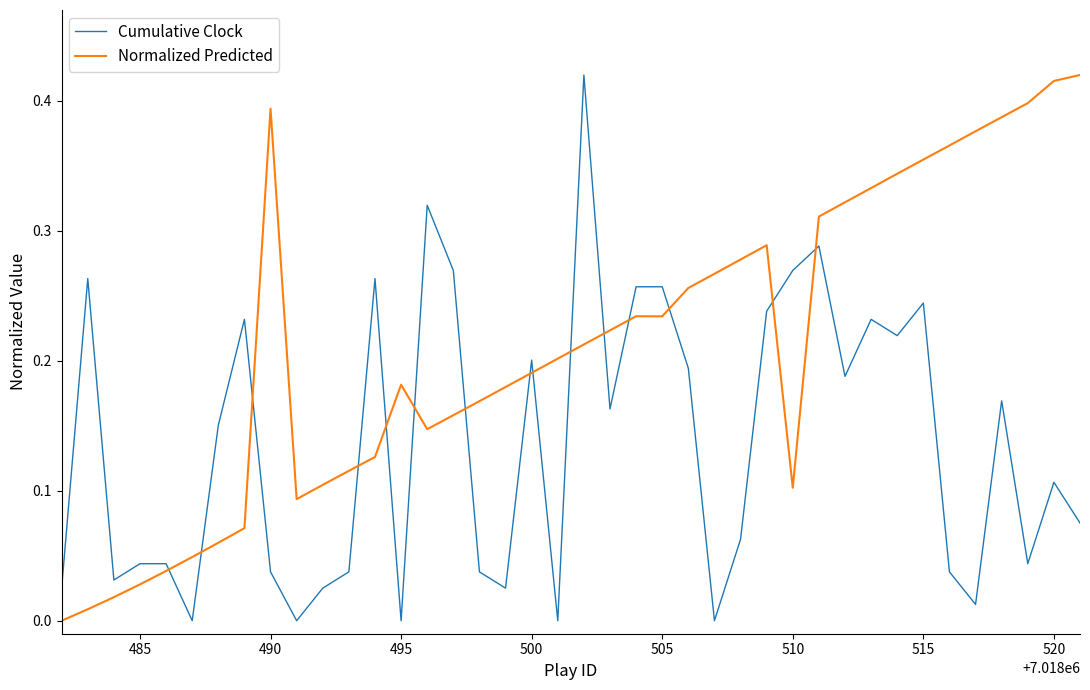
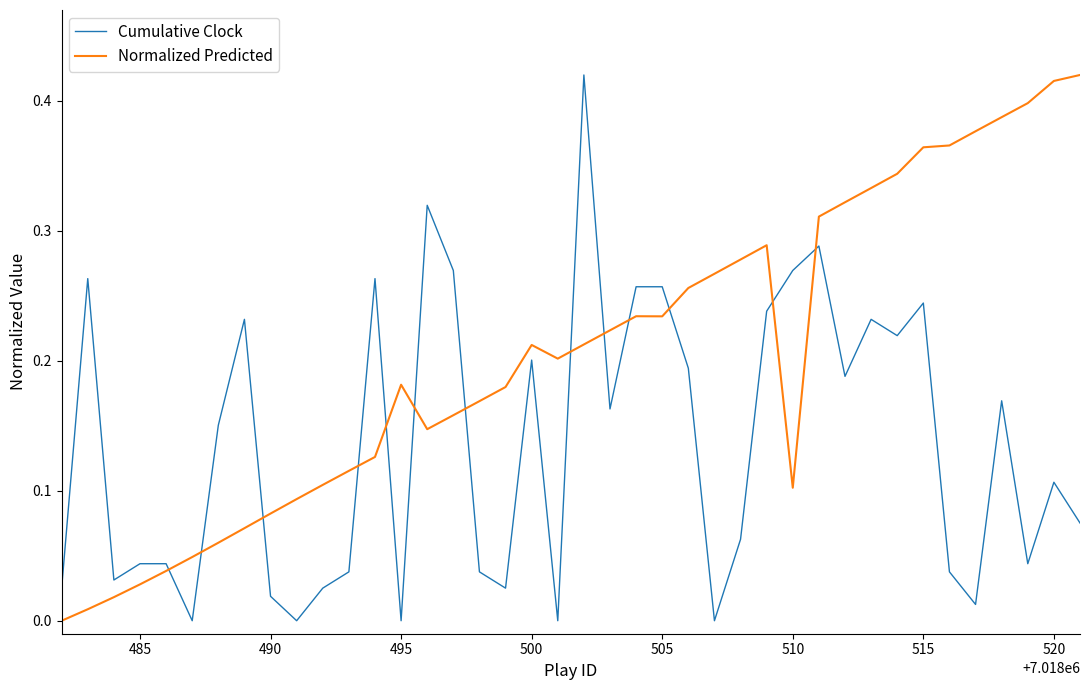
Cumulative Clock, 490: 0.038 -> 0.019
Normalized Predicted, 490: 0.394 -> 0.082
Normalized Predicted, 500: 0.191 -> 0.212
Normalized Predicted, 515: 0.355 -> 0.364
